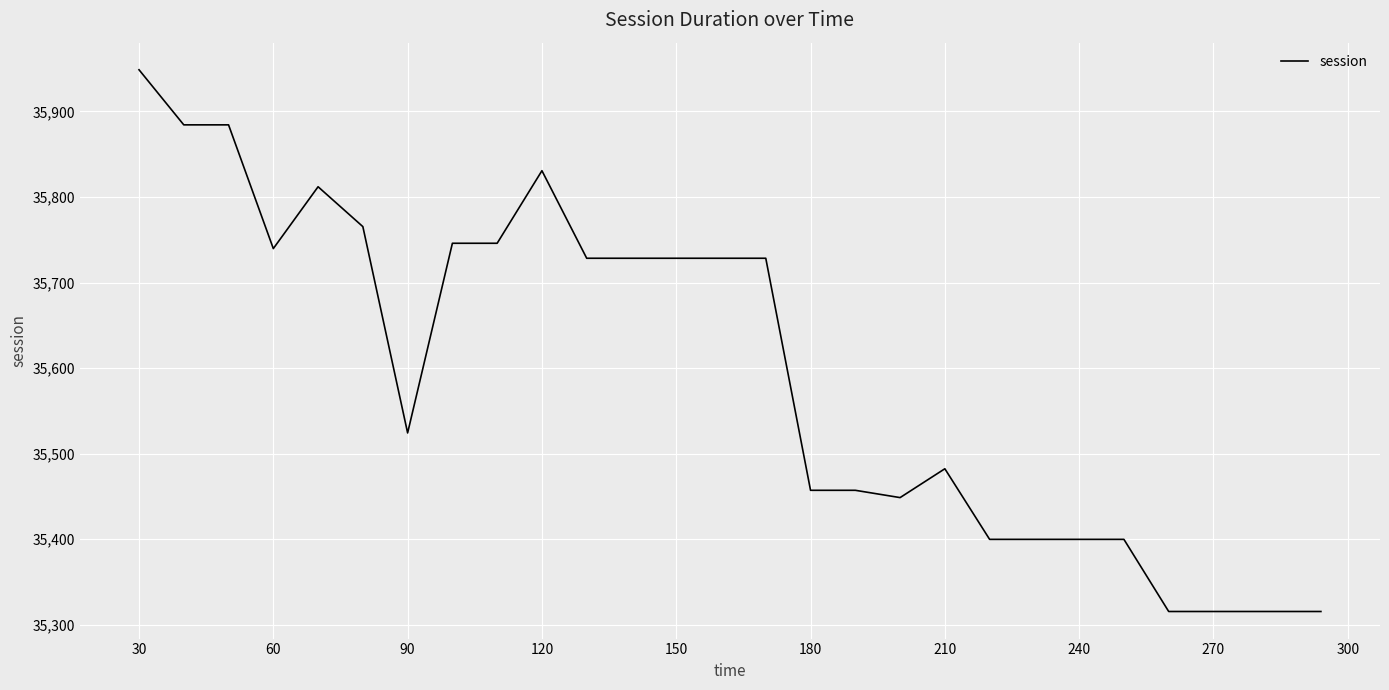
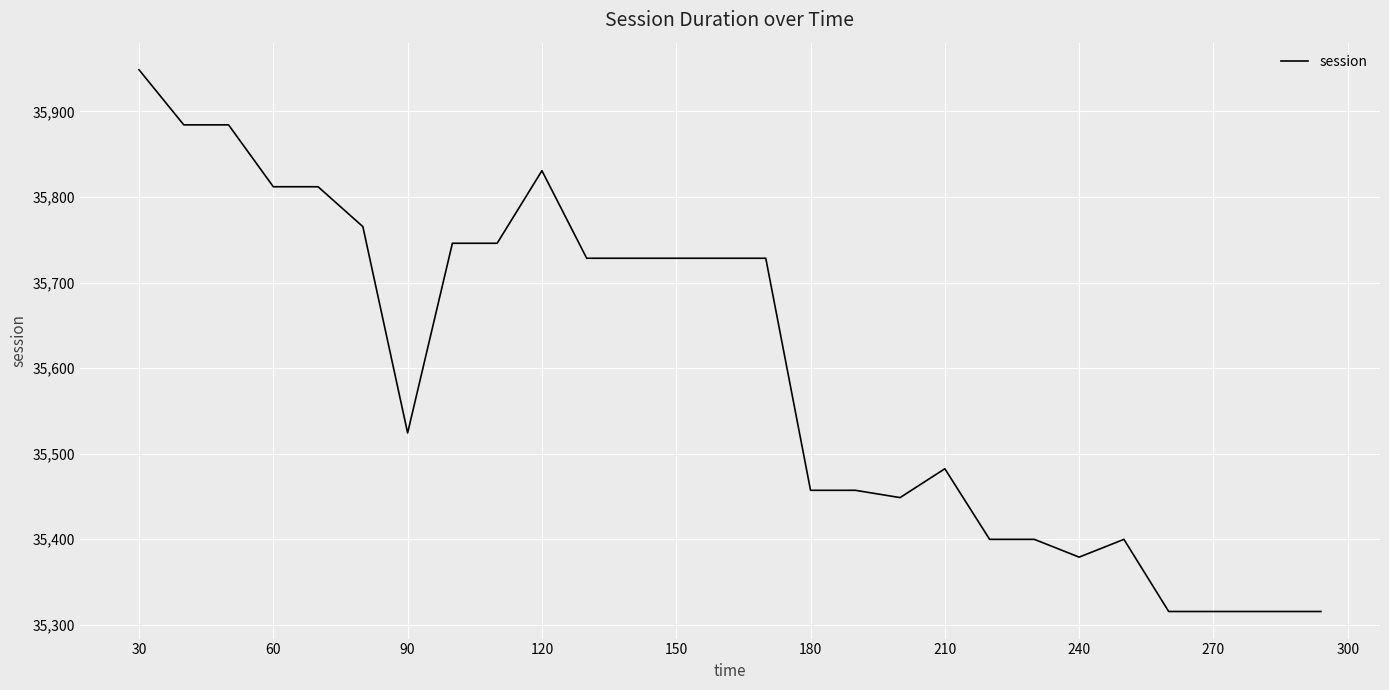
60: 35,740 -> 35,810
240: 35,400 -> 35,380
